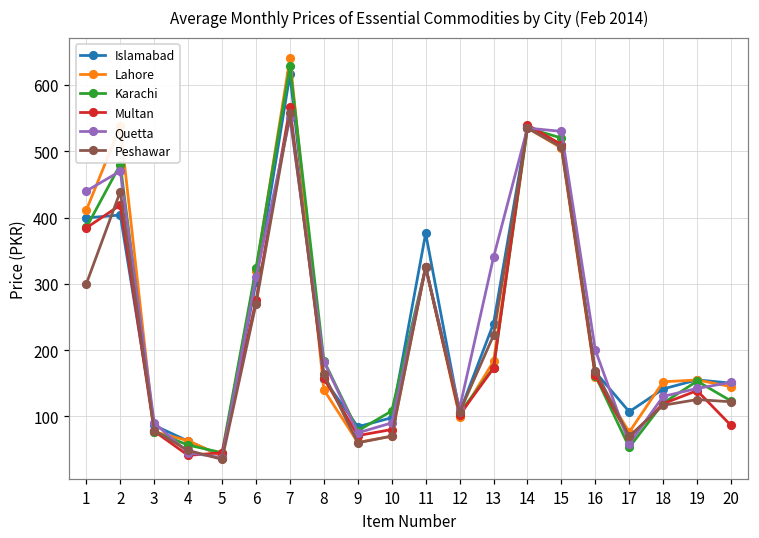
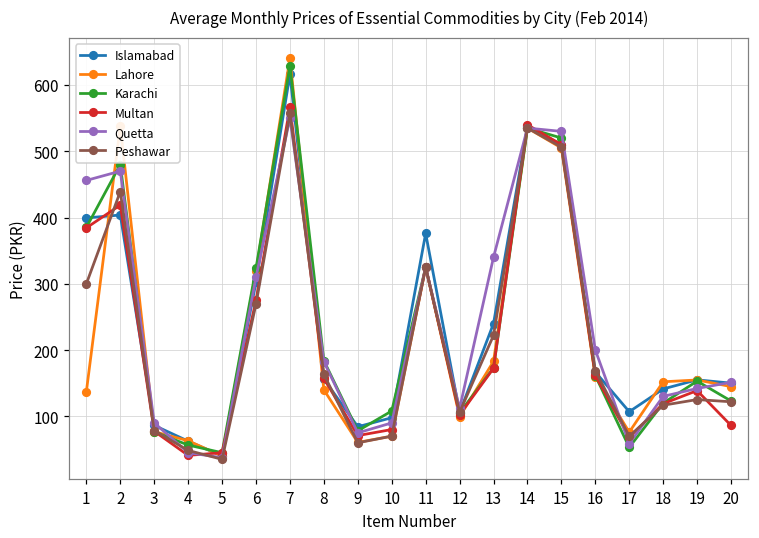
Lahore, 1: 410 -> 140
Quetta, 1: 440 -> 460
